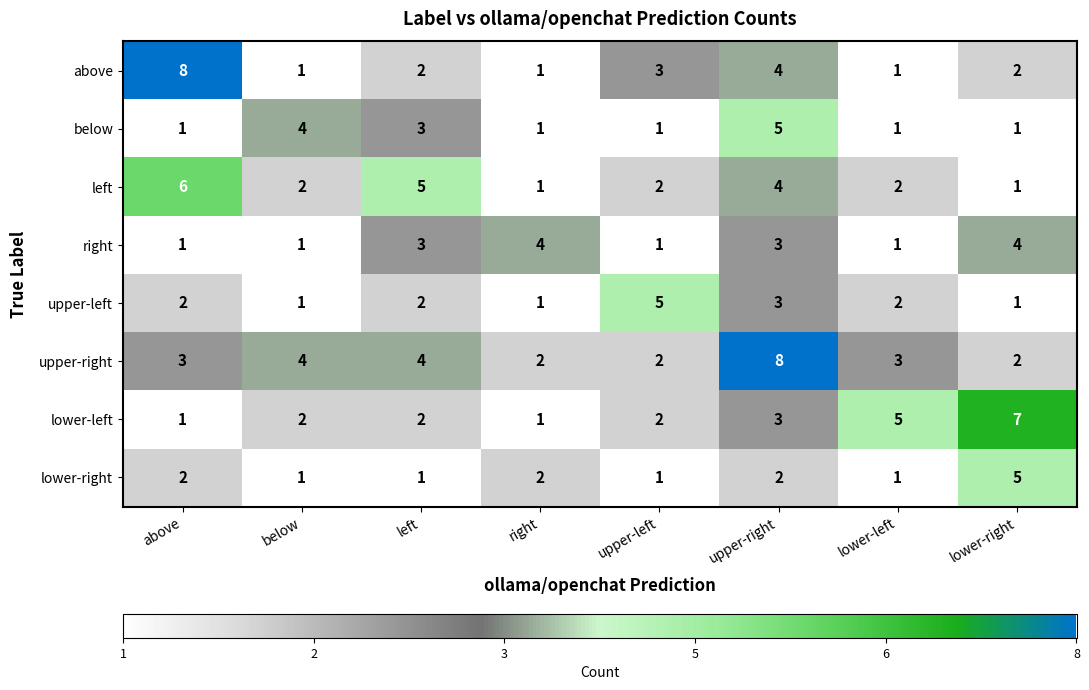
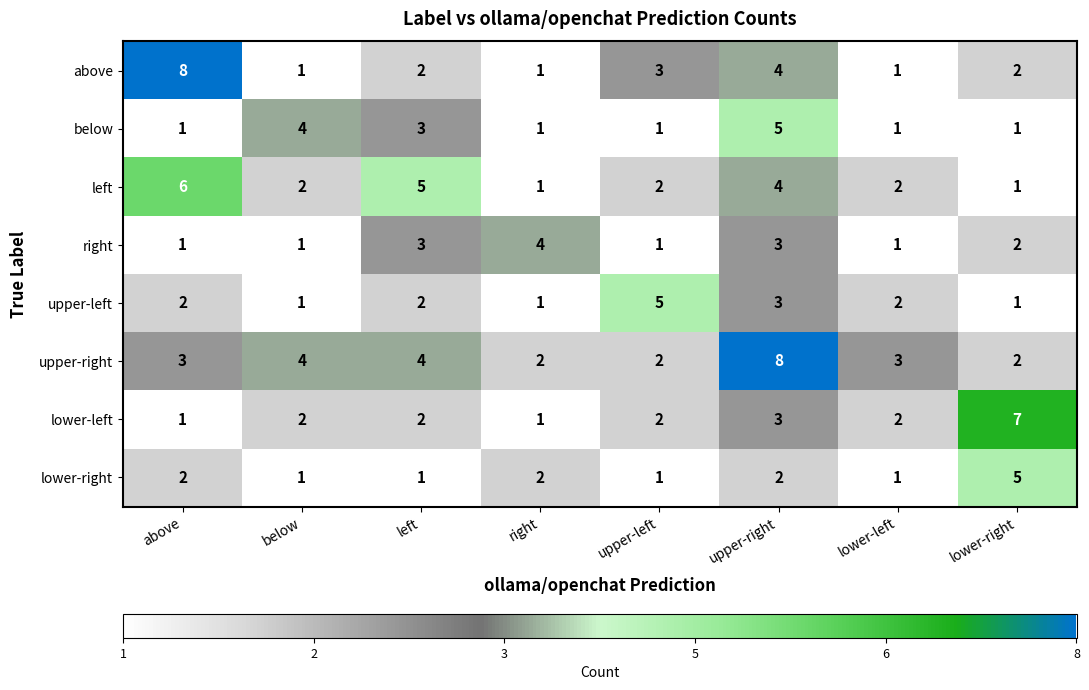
right, lower-right: 4 -> 2
lower-left, lower-left: 5 -> 2
